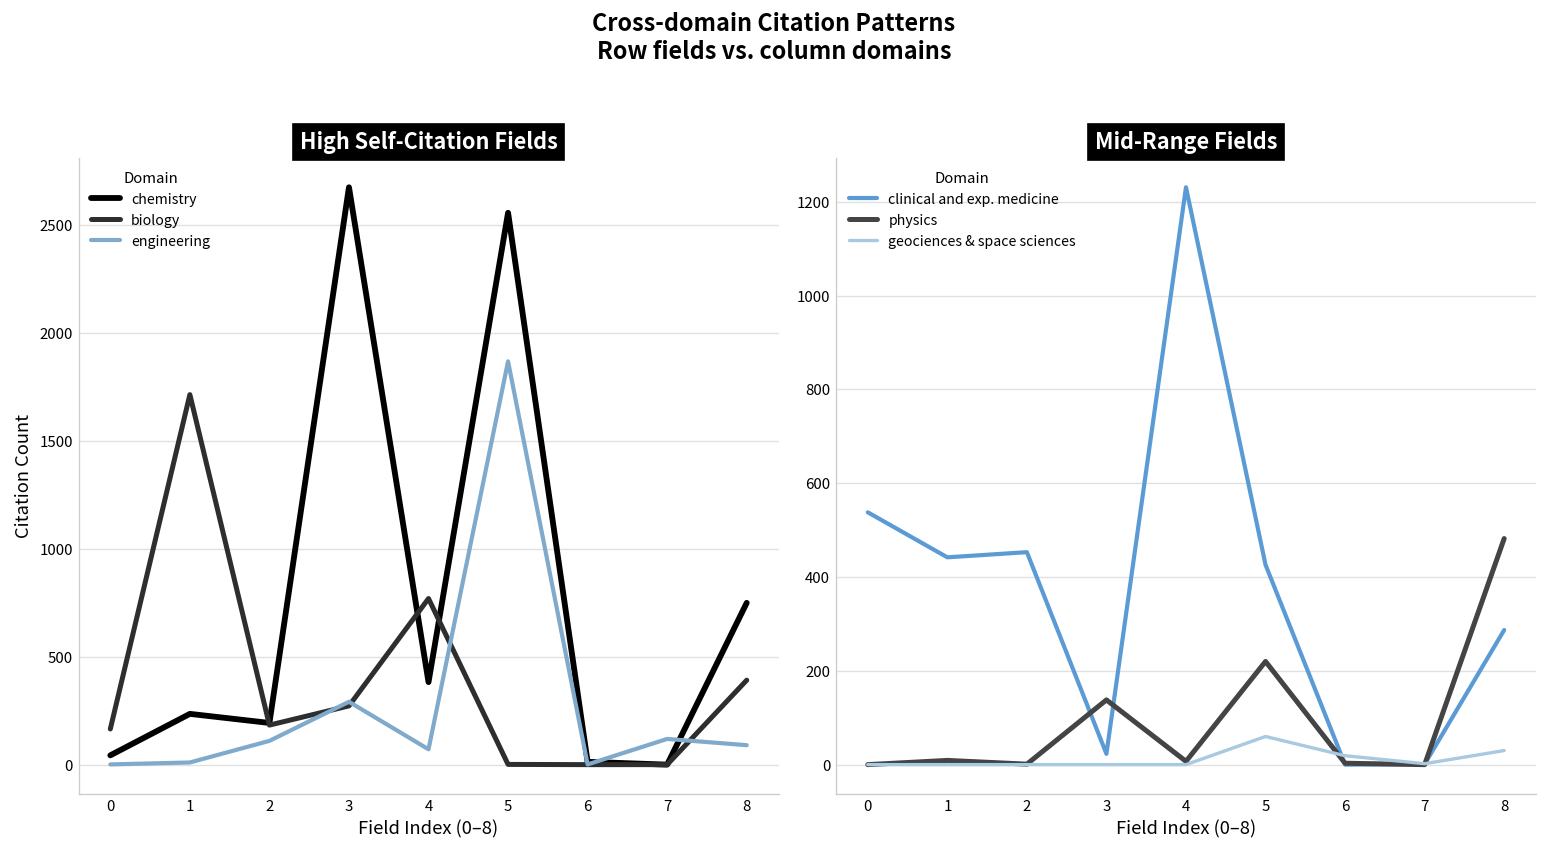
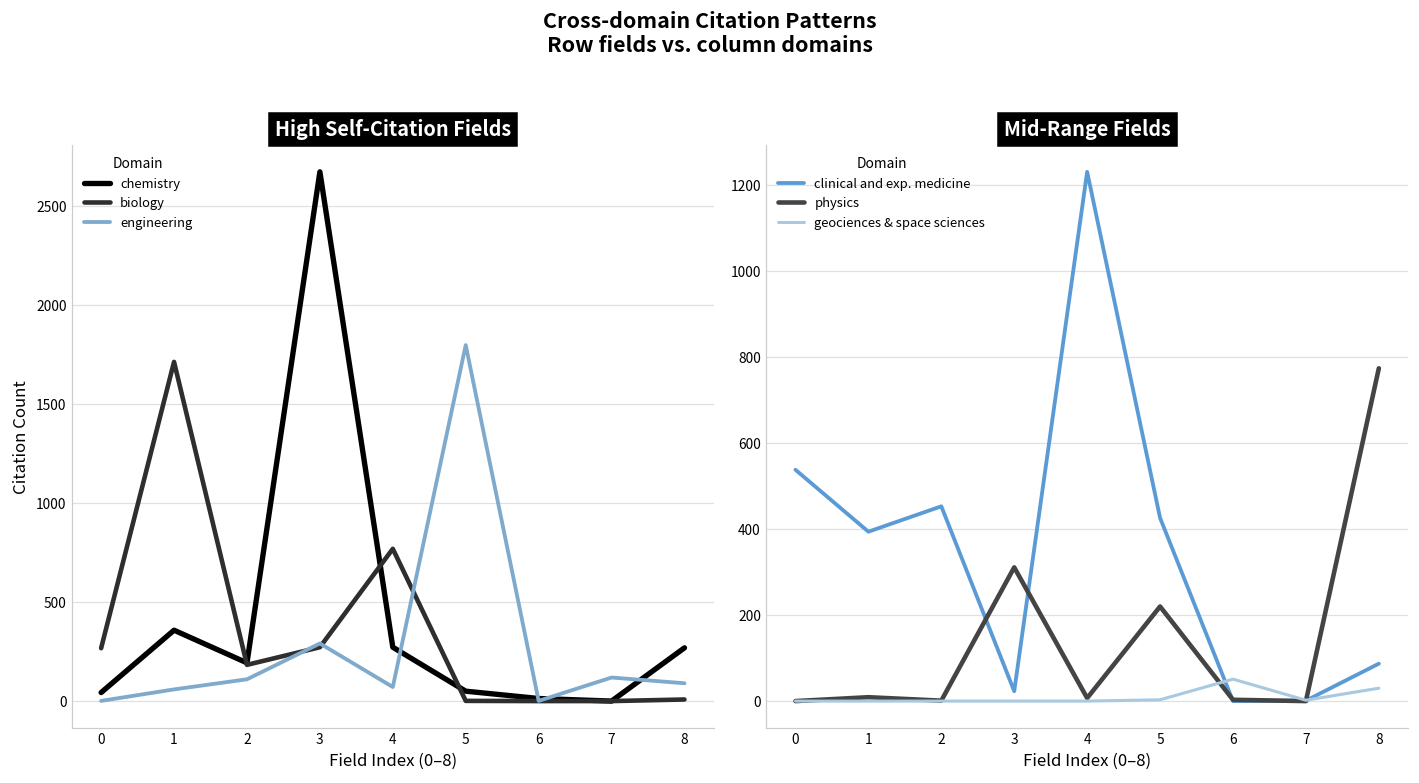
High Self-Citation Fields, biology, 0: 170 -> 270
High Self-Citation Fields, chemistry, 1: 240 -> 360
High Self-Citation Fields, engineering, 1: 10 -> 60
High Self-Citation Fields, chemistry, 4: 380 -> 270
High Self-Citation Fields, chemistry, 5: 2560 -> 50
High Self-Citation Fields, engineering, 5: 1870 -> 1800
High Self-Citation Fields, chemistry, 8: 750 -> 270
High Self-Citation Fields, biology, 8: 390 -> 10
Mid-Range Fields, clinical and exp. medicine, 1: 440 -> 390
Mid-Range Fields, physics, 3: 140 -> 310
Mid-Range Fields, geociences & space sciences, 5: 60 -> 0
Mid-Range Fields, geociences & space sciences, 6: 20 -> 50
Mid-Range Fields, clinical and exp. medicine, 8: 290 -> 90
Mid-Range Fields, physics, 8: 480 -> 770
